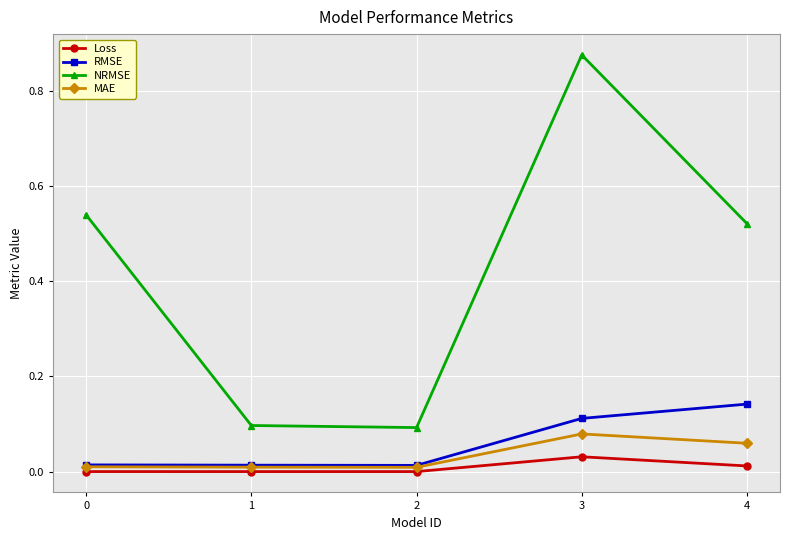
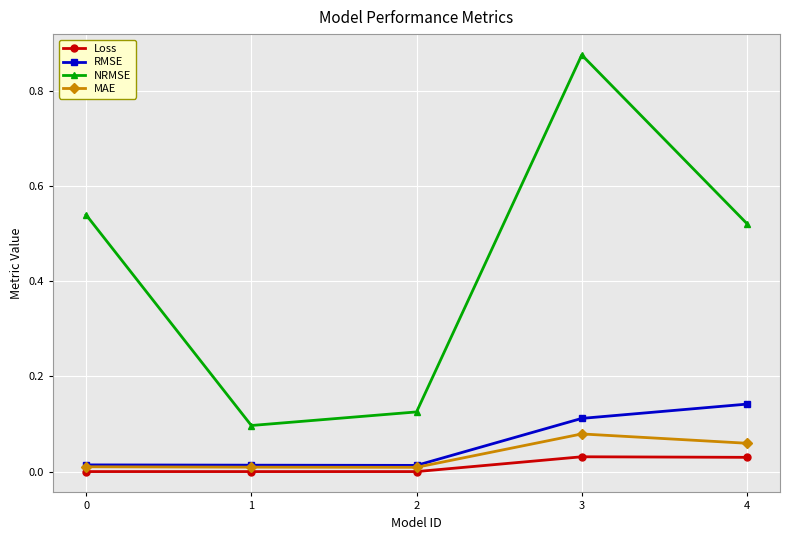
NRMSE, 2: 0.09 -> 0.13
Loss, 4: 0.01 -> 0.03
